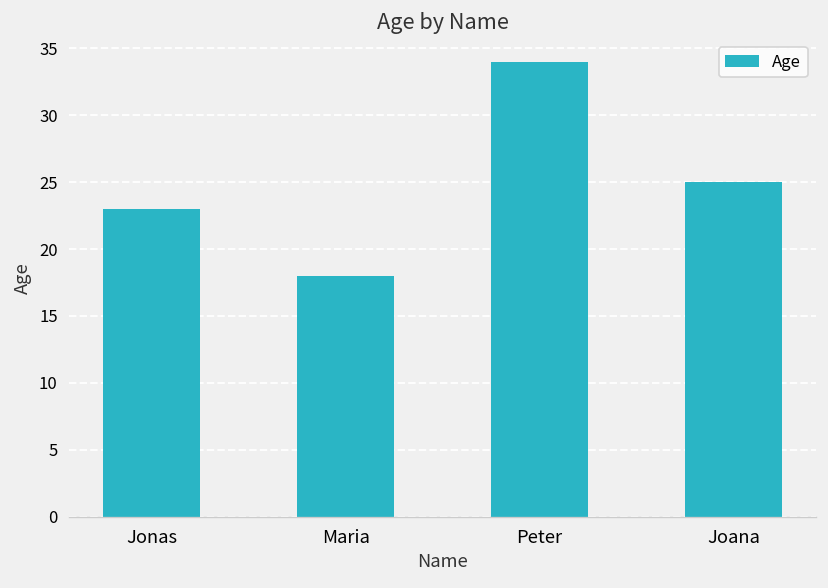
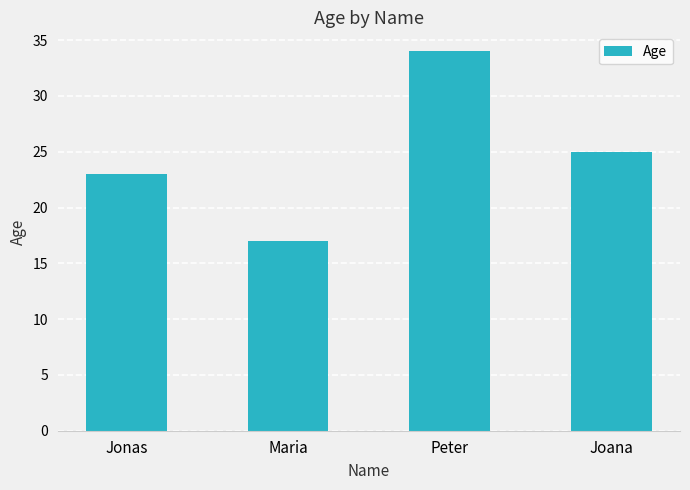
Maria: 18 -> 17
